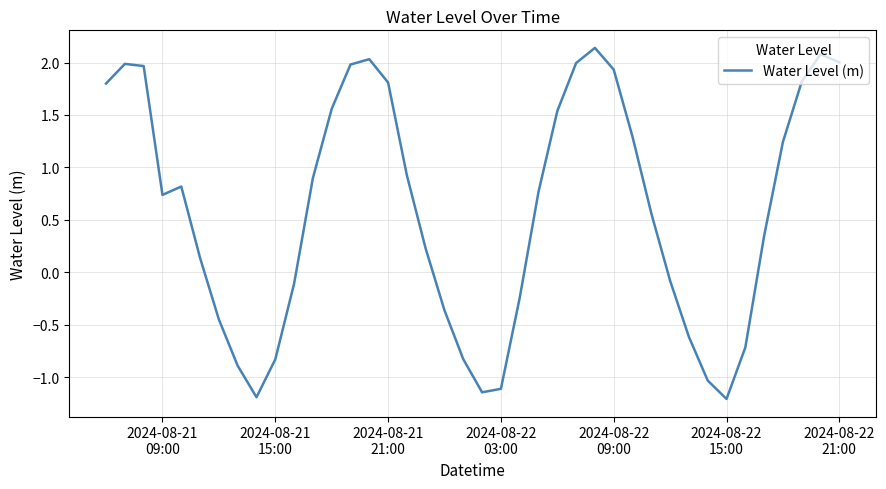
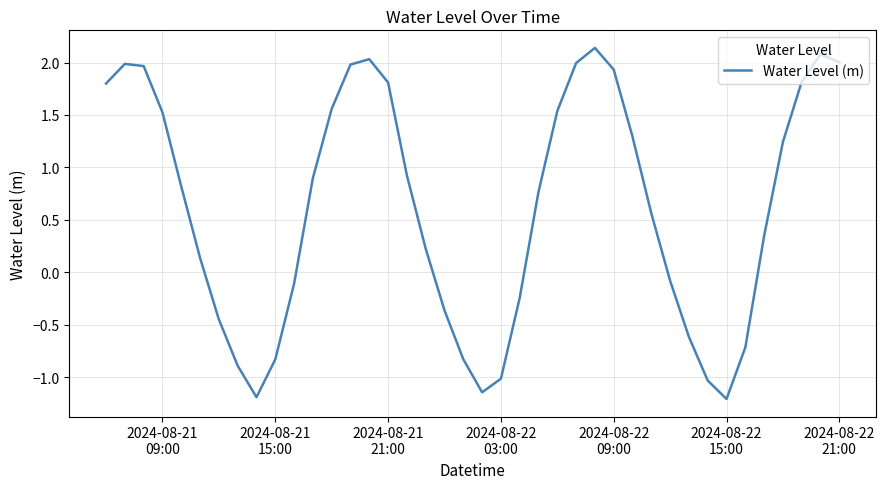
2024-08-21 09:00: 0.74 -> 1.52
2024-08-22 03:00: -1.11 -> -1.01
